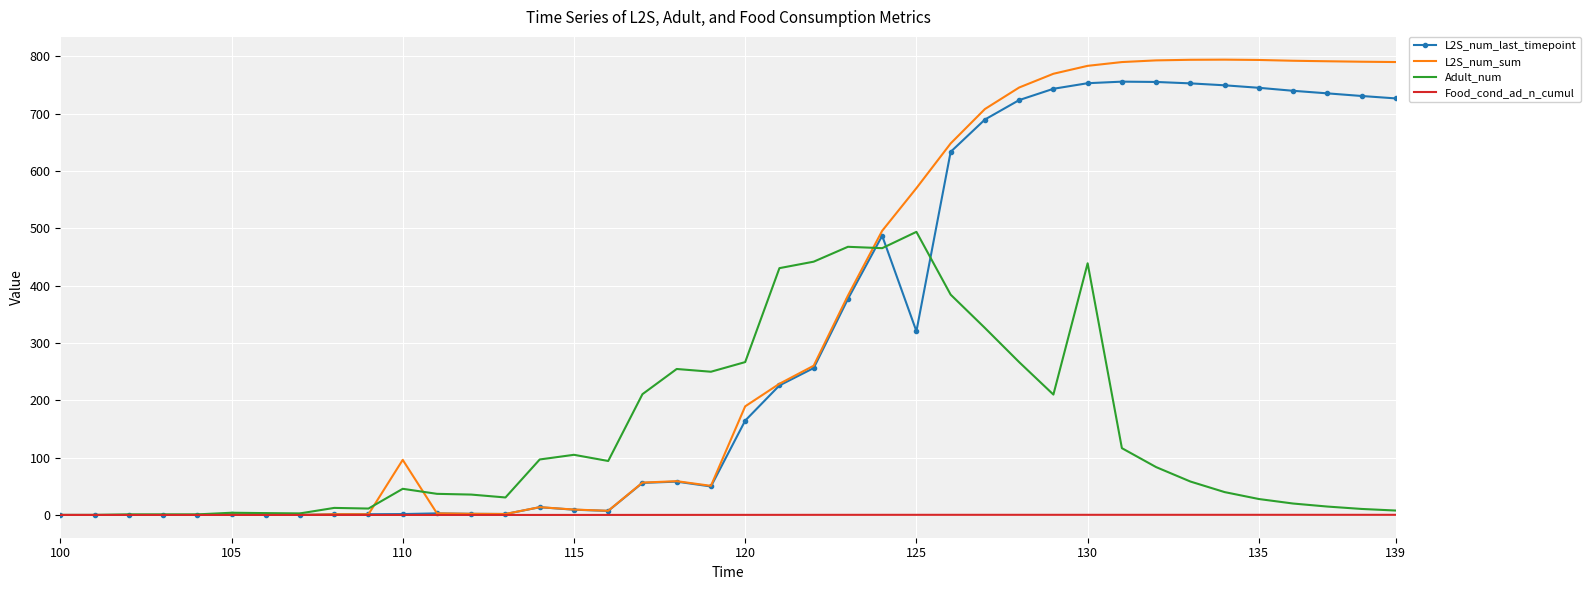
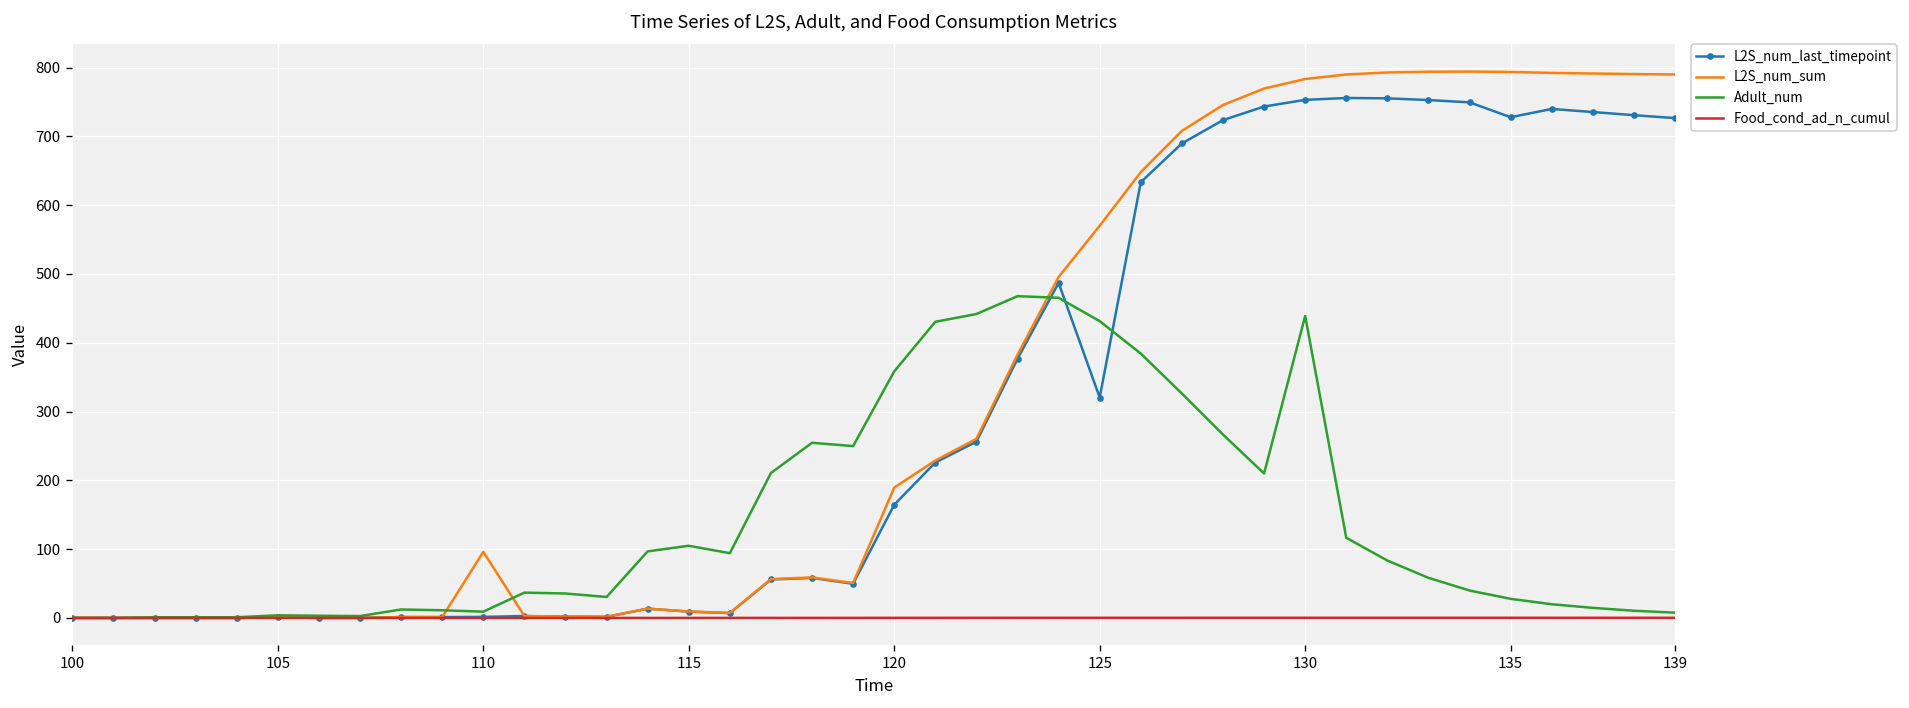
Adult_num, 110: 50 -> 10
Adult_num, 120: 270 -> 360
Adult_num, 125: 490 -> 430
L2S_num_last_timepoint, 135: 750 -> 730
